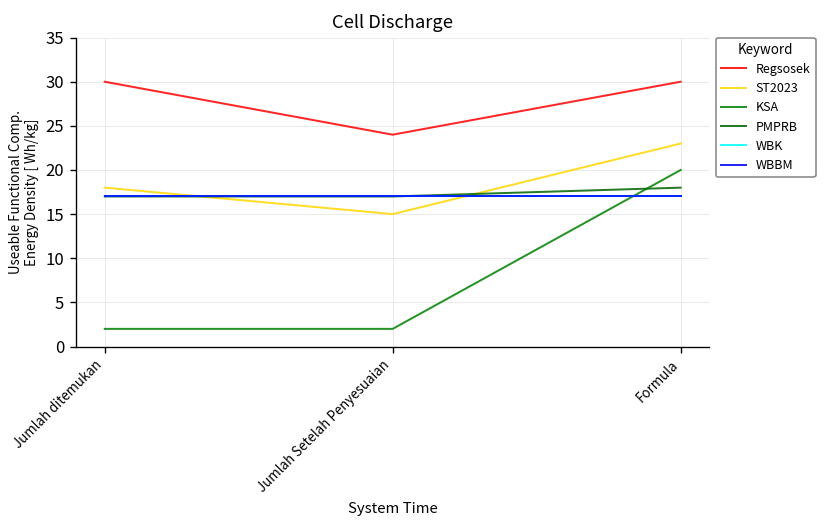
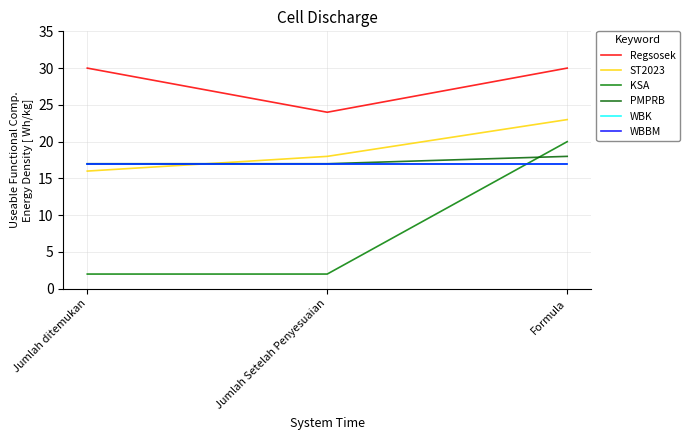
ST2023, Jumlah ditemukan: 18 -> 16
ST2023, Jumlah Setelah Penyesuaian: 15 -> 18
